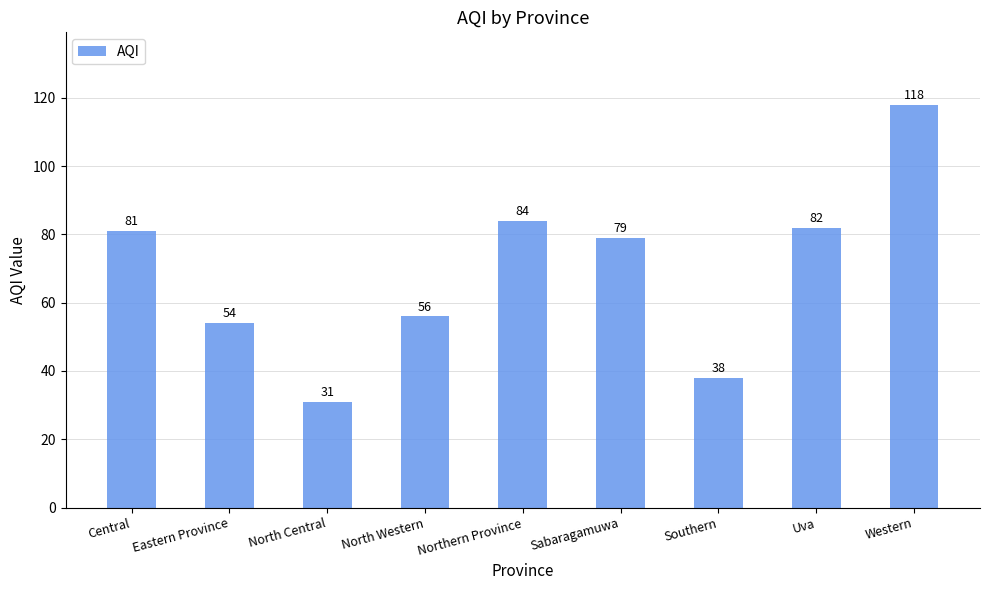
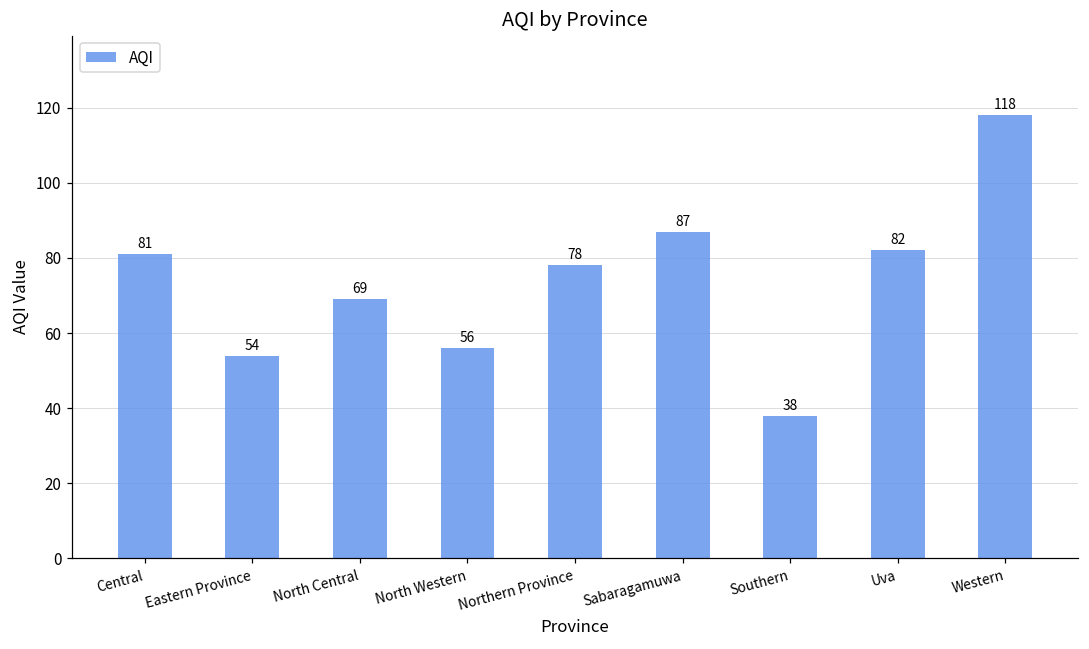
North Central: 31 -> 69
Northern Province: 84 -> 78
Sabaragamuwa: 79 -> 87
